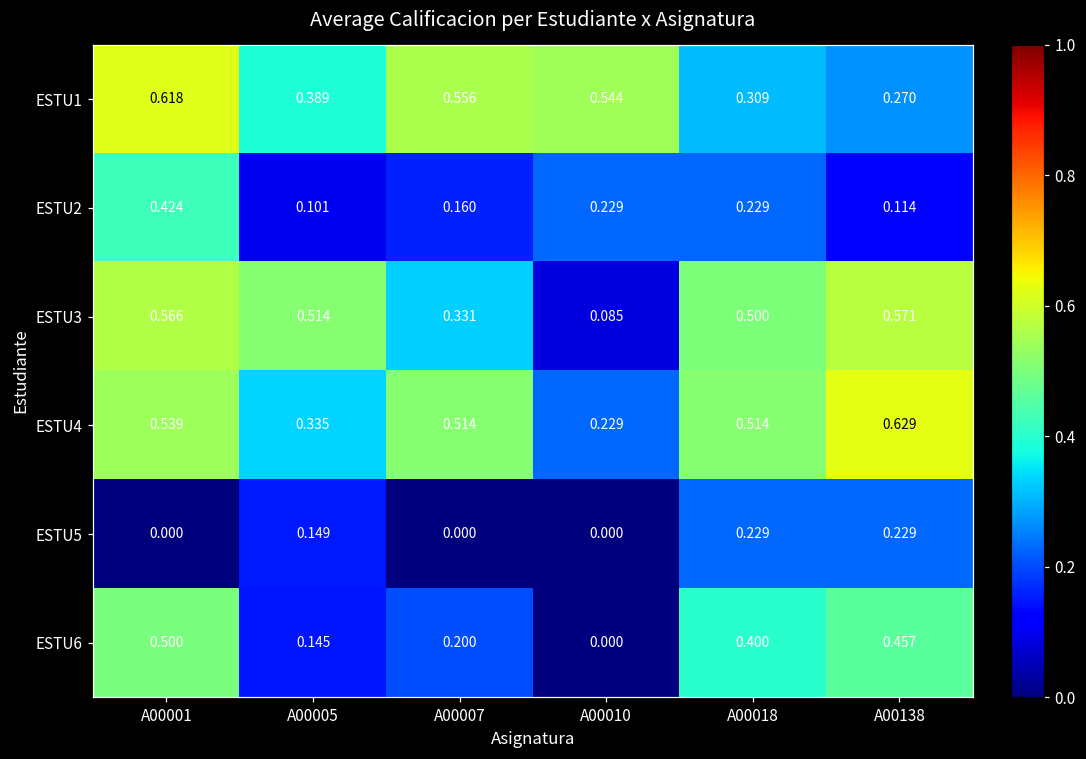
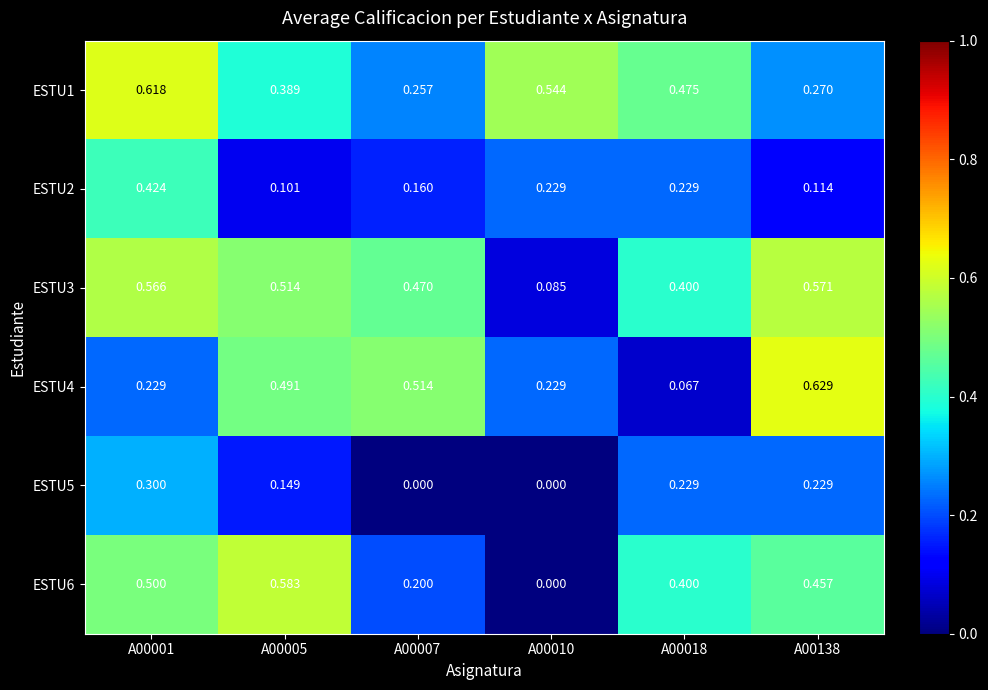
ESTU1, A00007: 0.556 -> 0.257
ESTU1, A00018: 0.309 -> 0.475
ESTU3, A00007: 0.331 -> 0.470
ESTU3, A00018: 0.500 -> 0.400
ESTU4, A00001: 0.539 -> 0.229
ESTU4, A00005: 0.335 -> 0.491
ESTU4, A00018: 0.514 -> 0.067
ESTU5, A00001: 0.000 -> 0.300
ESTU6, A00005: 0.145 -> 0.583
